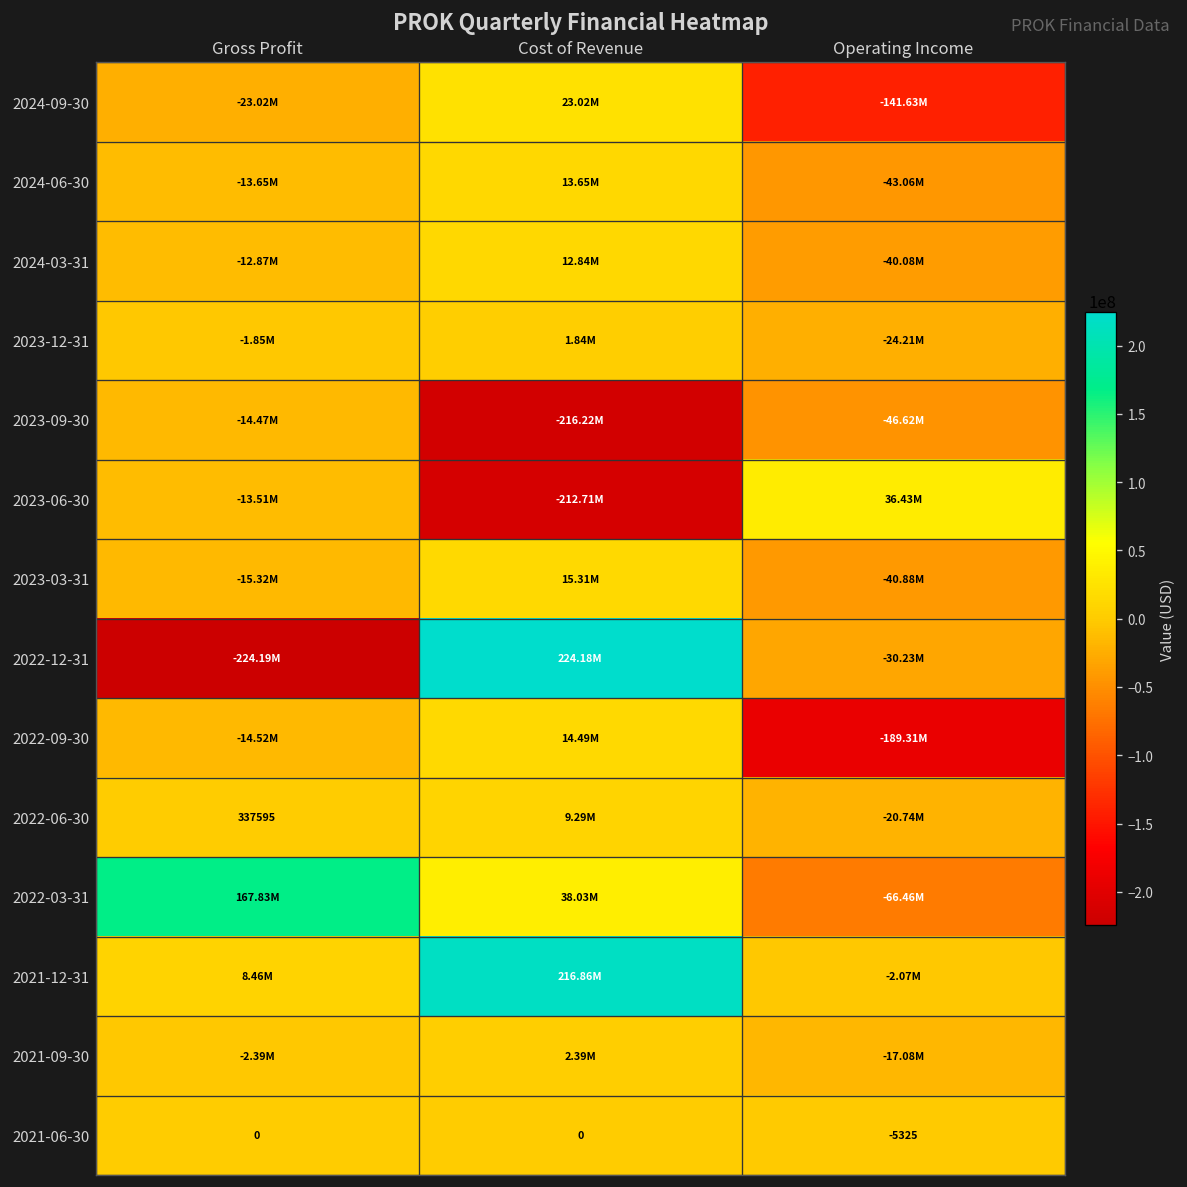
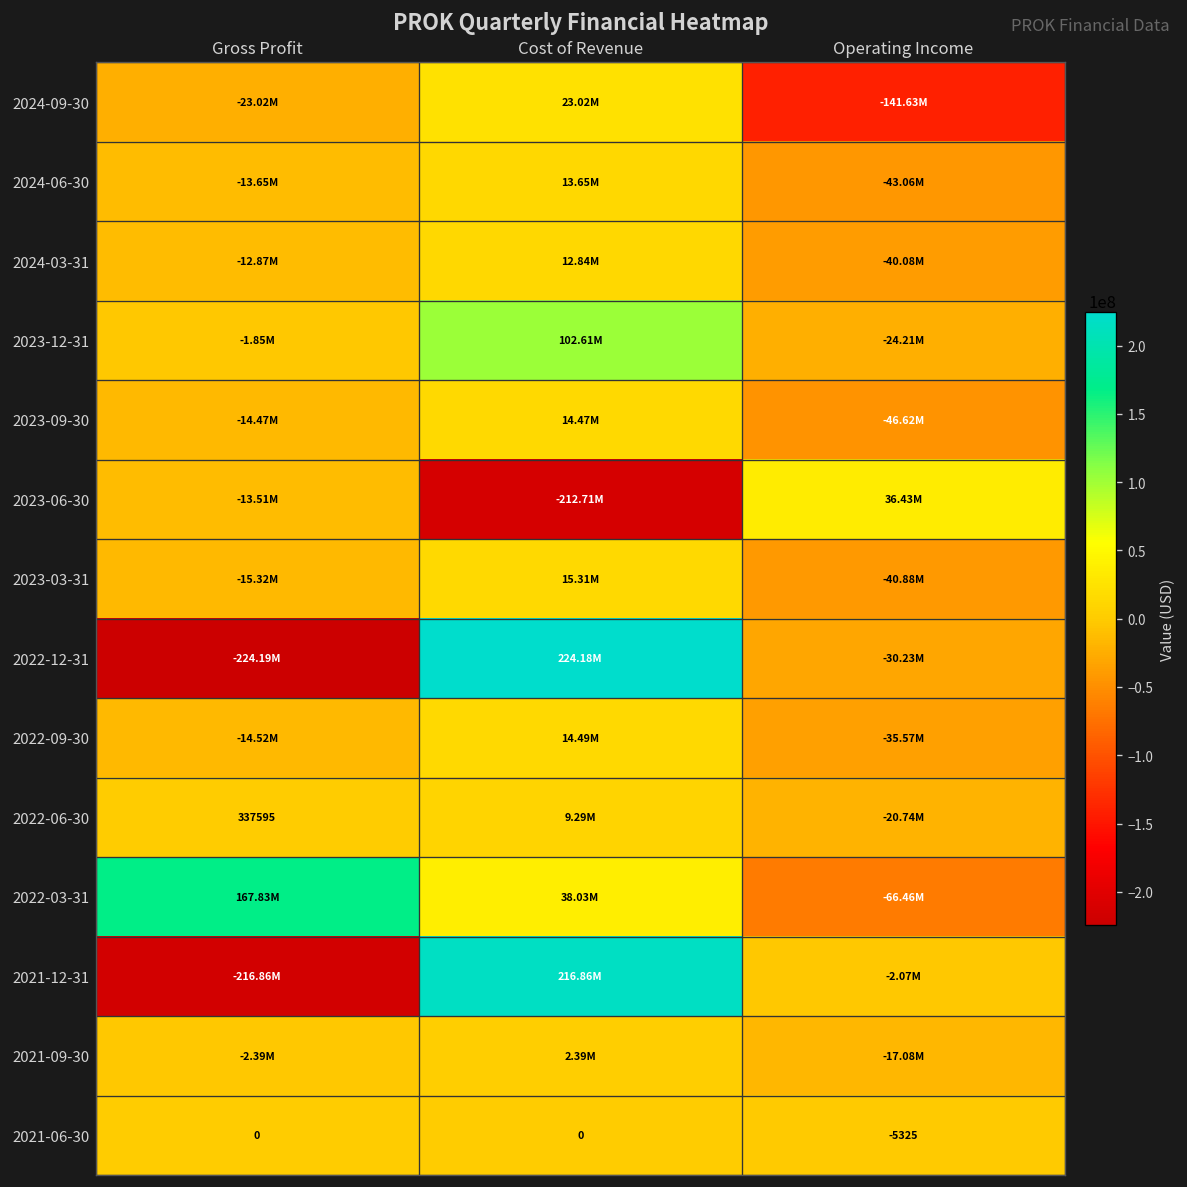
2023-12-31, Cost of Revenue: 1.84M -> 102.61M
2023-09-30, Cost of Revenue: -216.22M -> 14.47M
2022-09-30, Operating Income: -189.31M -> -35.57M
2021-12-31, Gross Profit: 8.46M -> -216.86M
